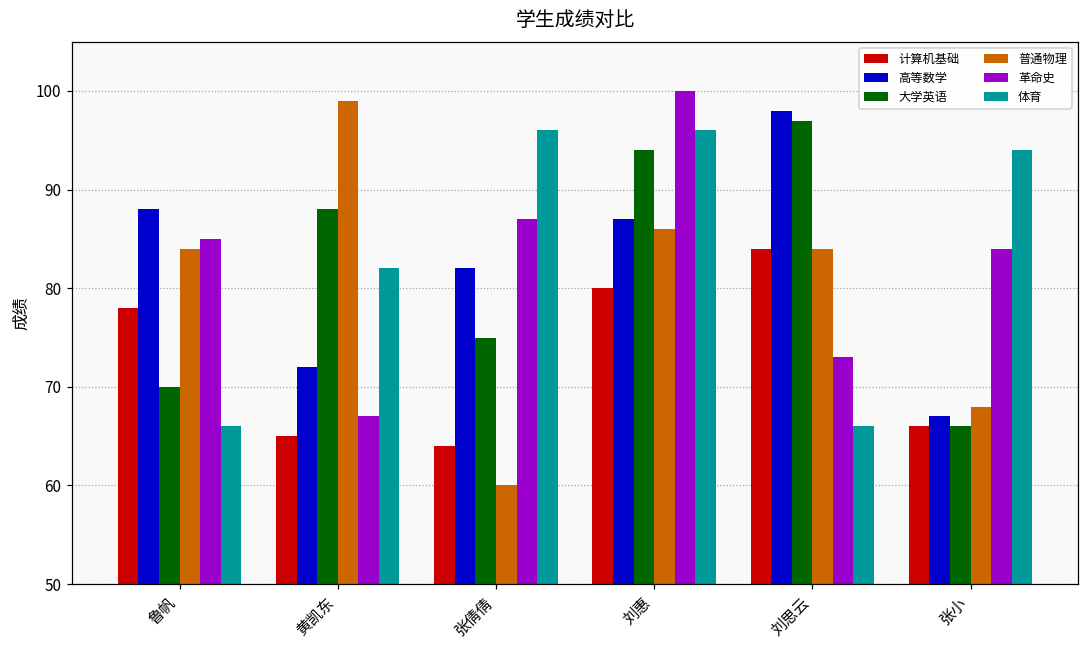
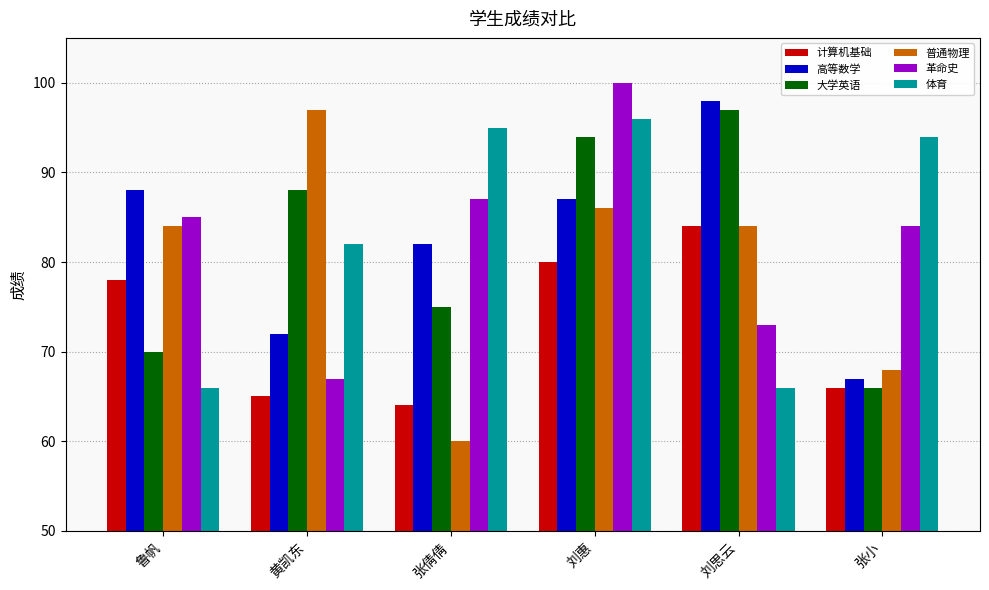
普通物理, 黄凯东: 99 -> 97
体育, 张倩倩: 96 -> 95
